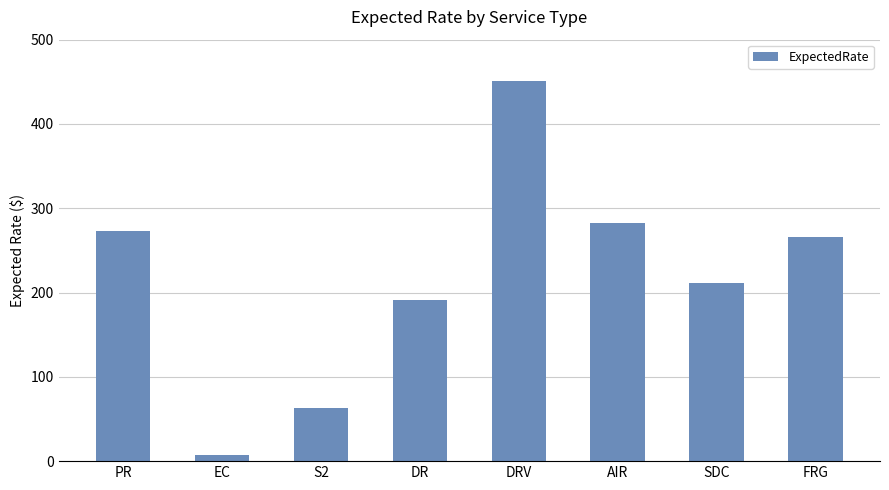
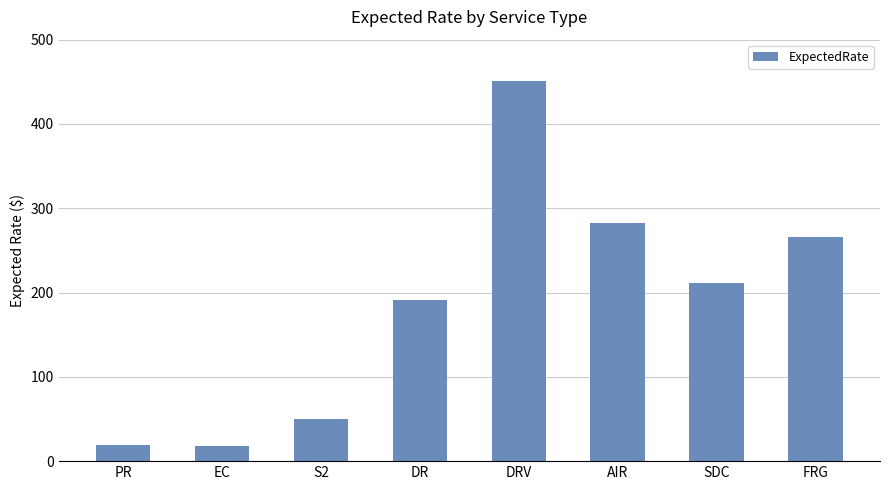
PR: 270 -> 20
EC: 10 -> 20
S2: 60 -> 50
